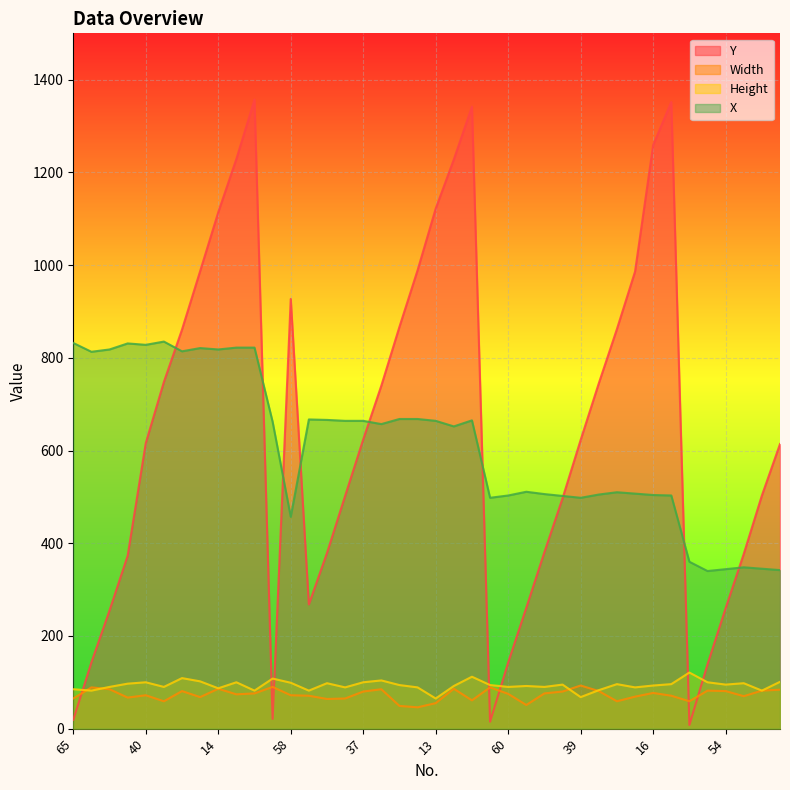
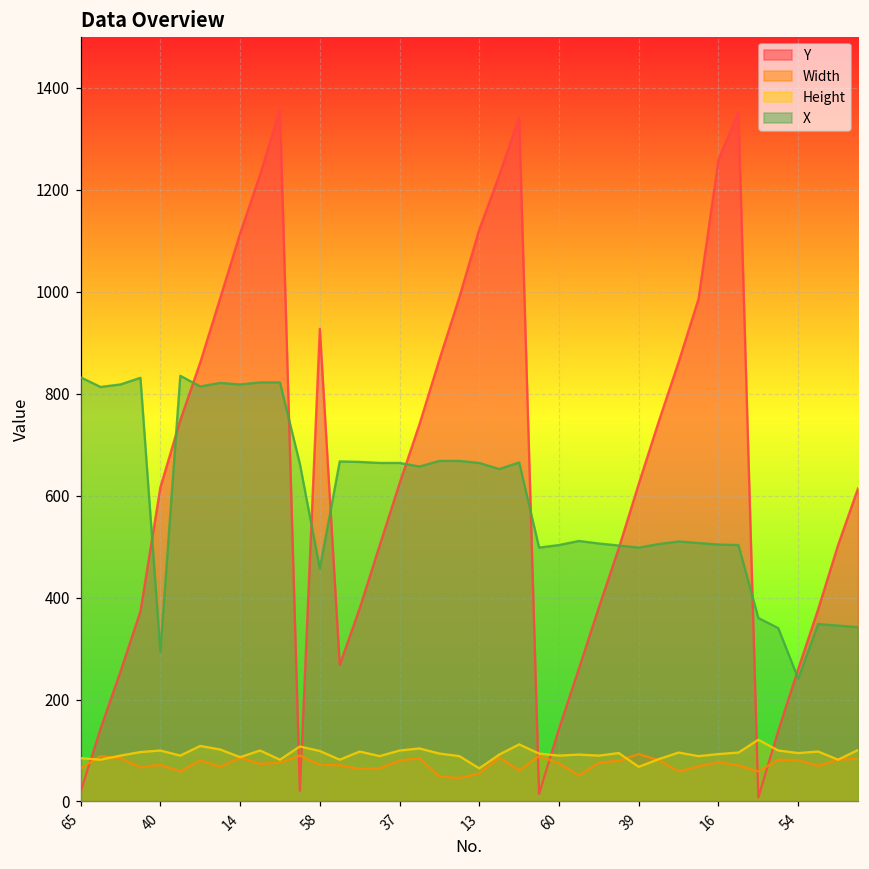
X, 40: 830 -> 290
X, 54: 340 -> 240
